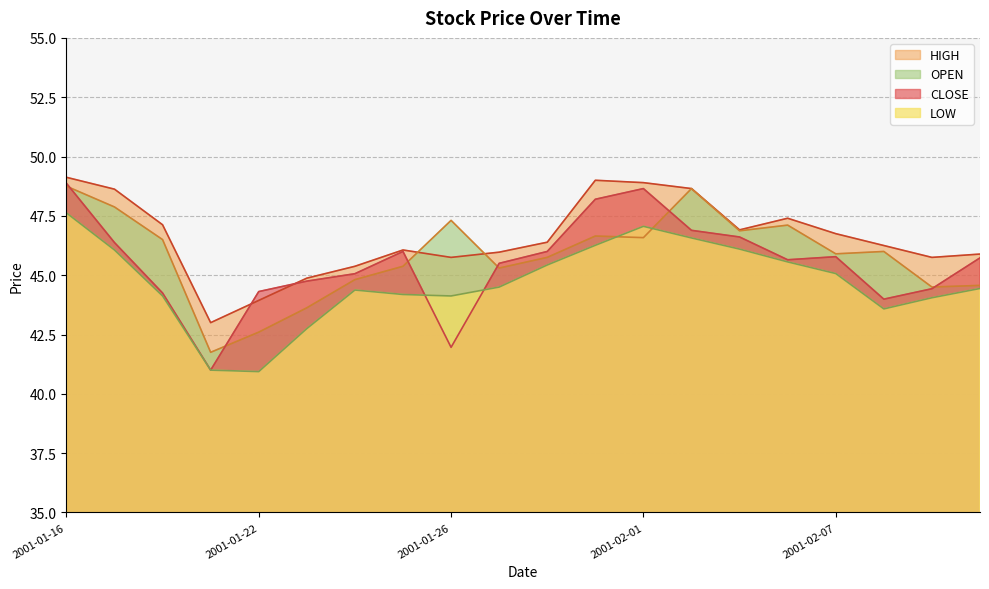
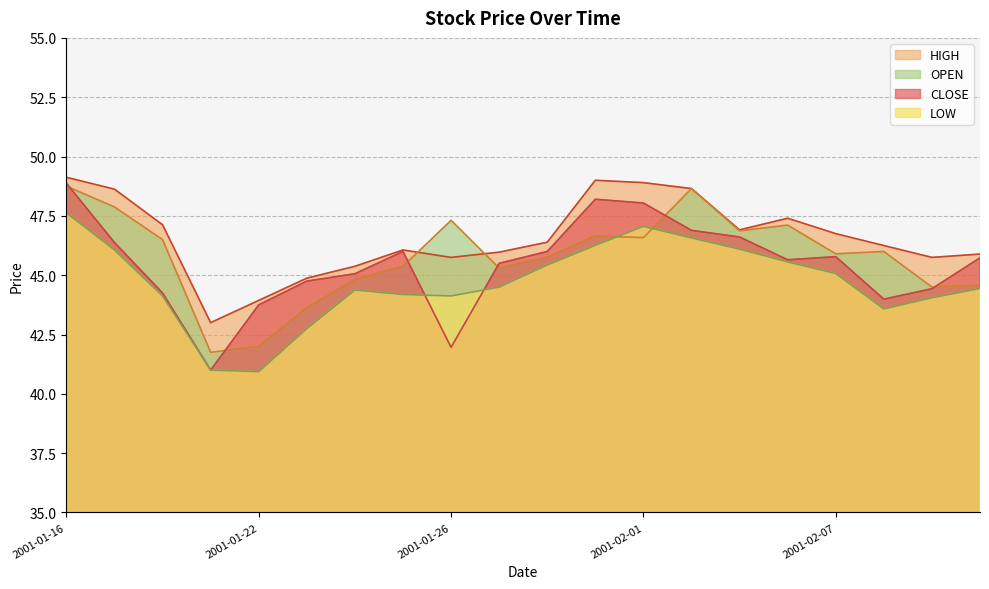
OPEN, 2001-01-22: 42.6 -> 42.0
CLOSE, 2001-01-22: 44.3 -> 43.8
CLOSE, 2001-02-01: 48.7 -> 48.0
